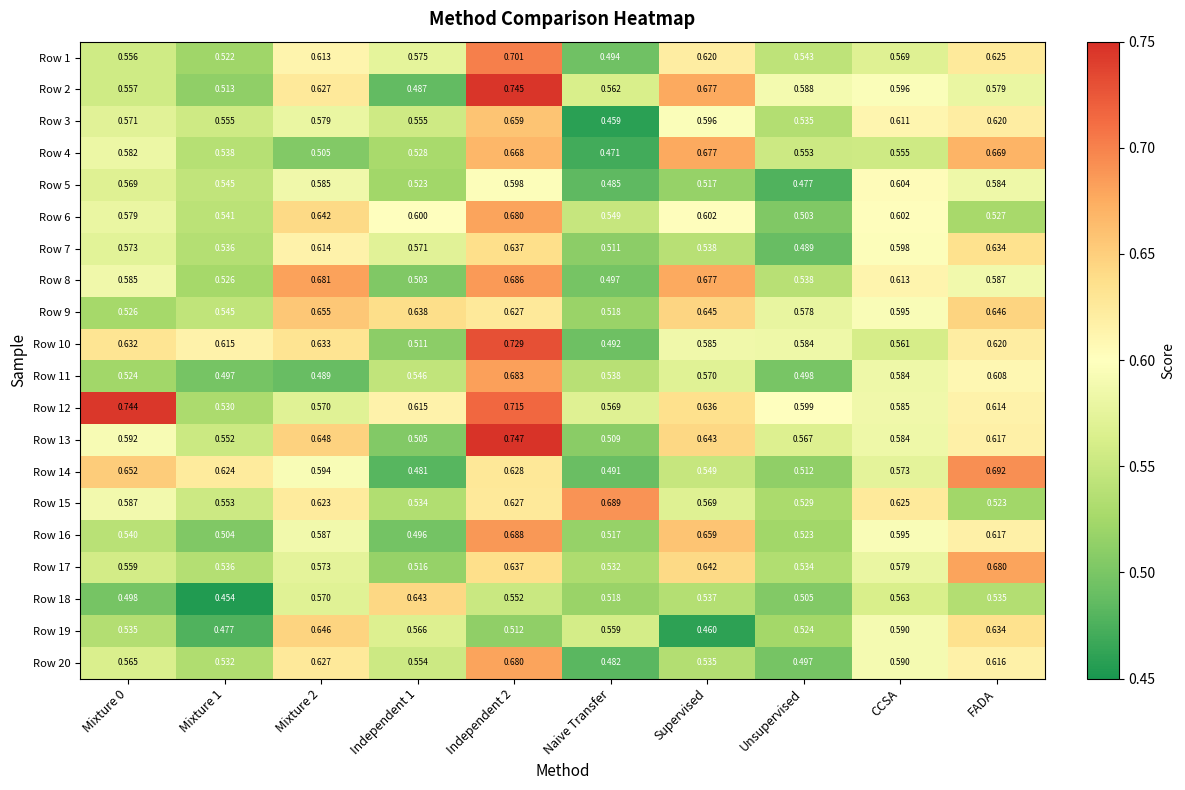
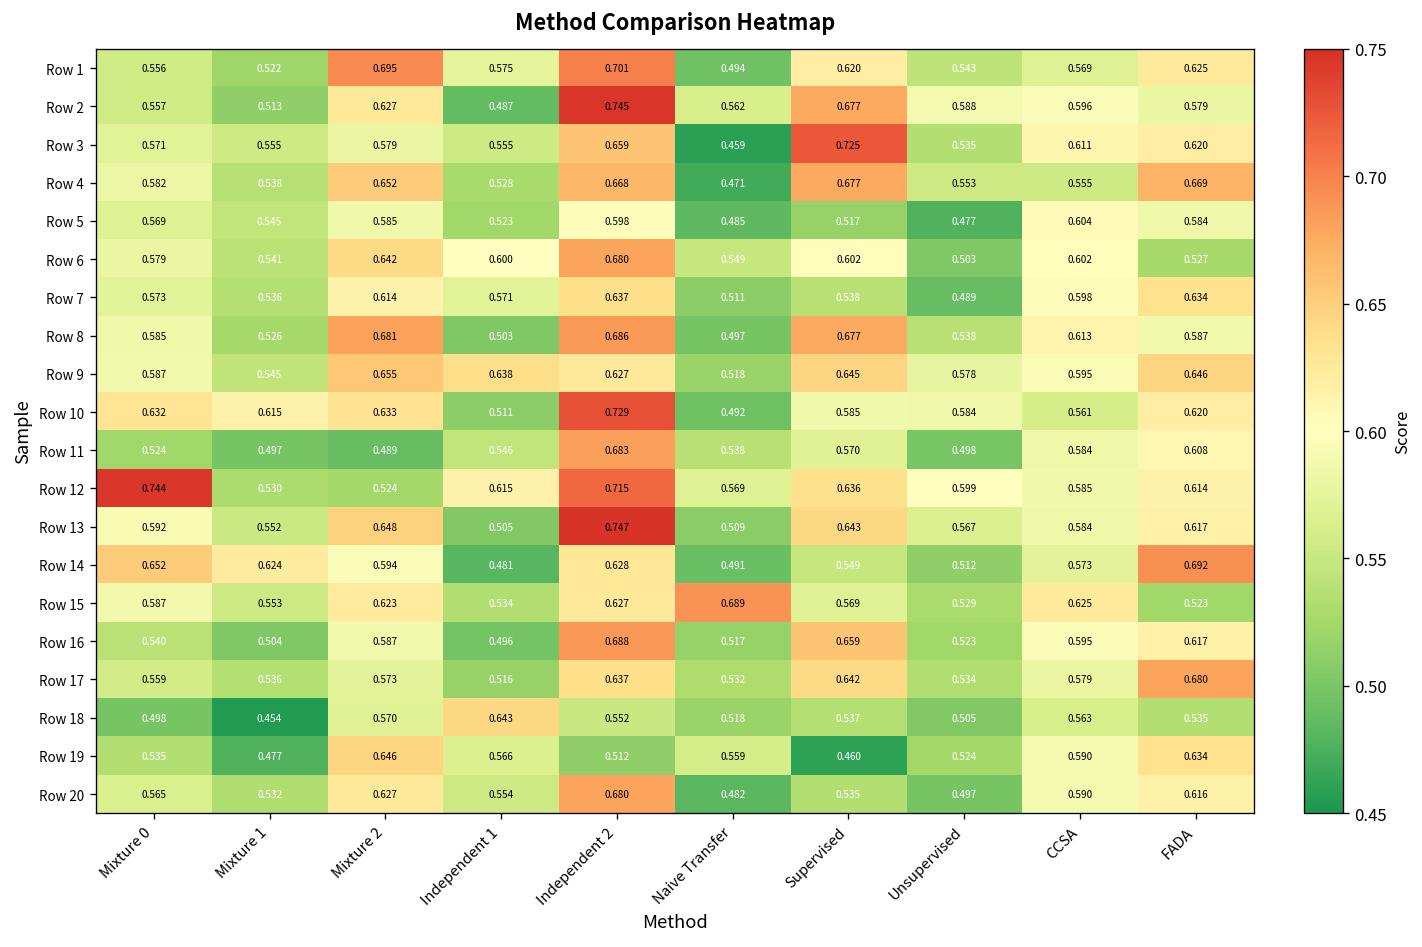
Row 1, Mixture 2: 0.613 -> 0.695
Row 3, Supervised: 0.596 -> 0.725
Row 4, Mixture 2: 0.505 -> 0.652
Row 9, Mixture 0: 0.526 -> 0.587
Row 12, Mixture 2: 0.570 -> 0.524
